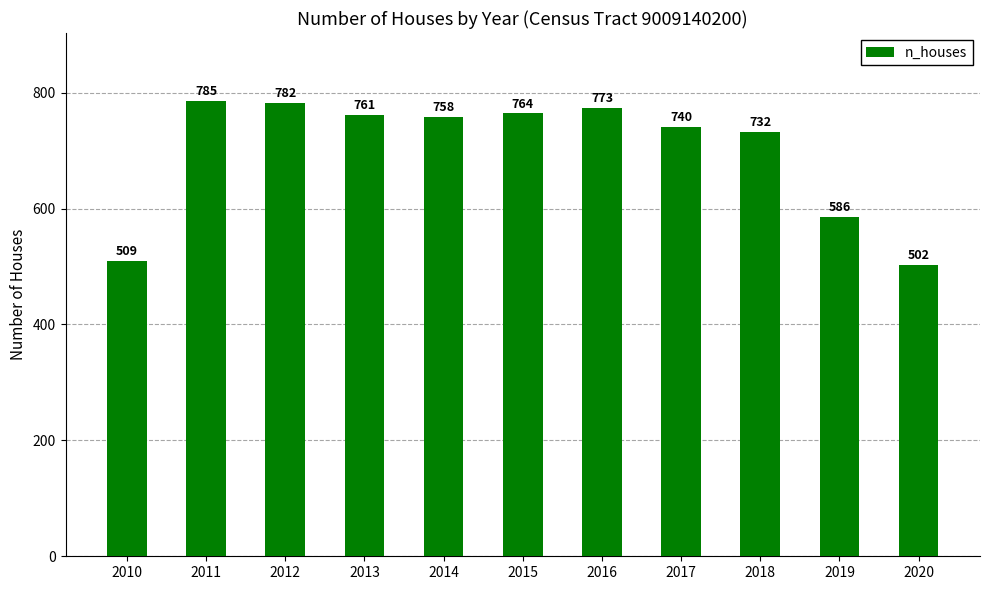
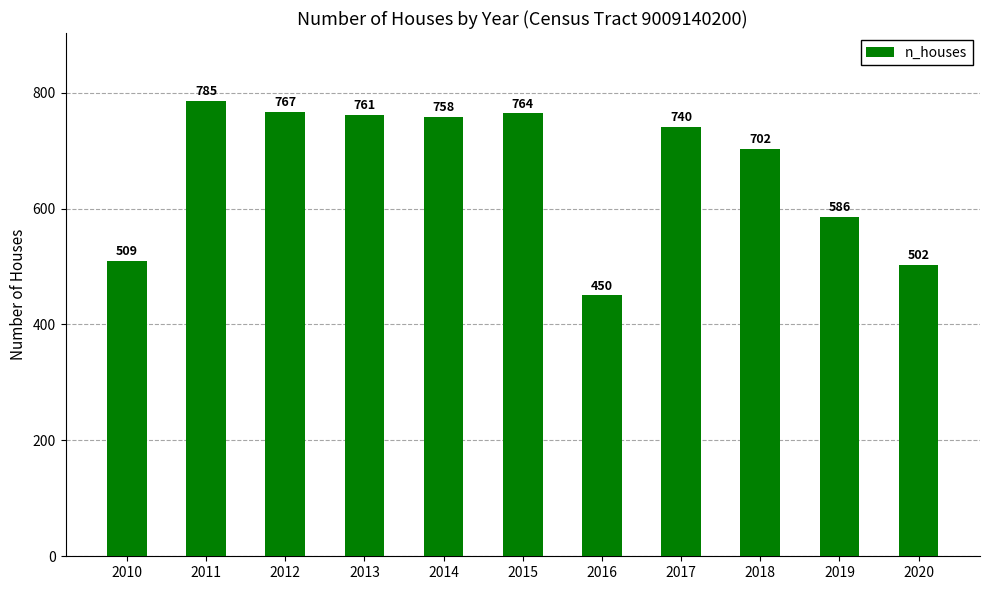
2012: 782 -> 767
2016: 773 -> 450
2018: 732 -> 702
